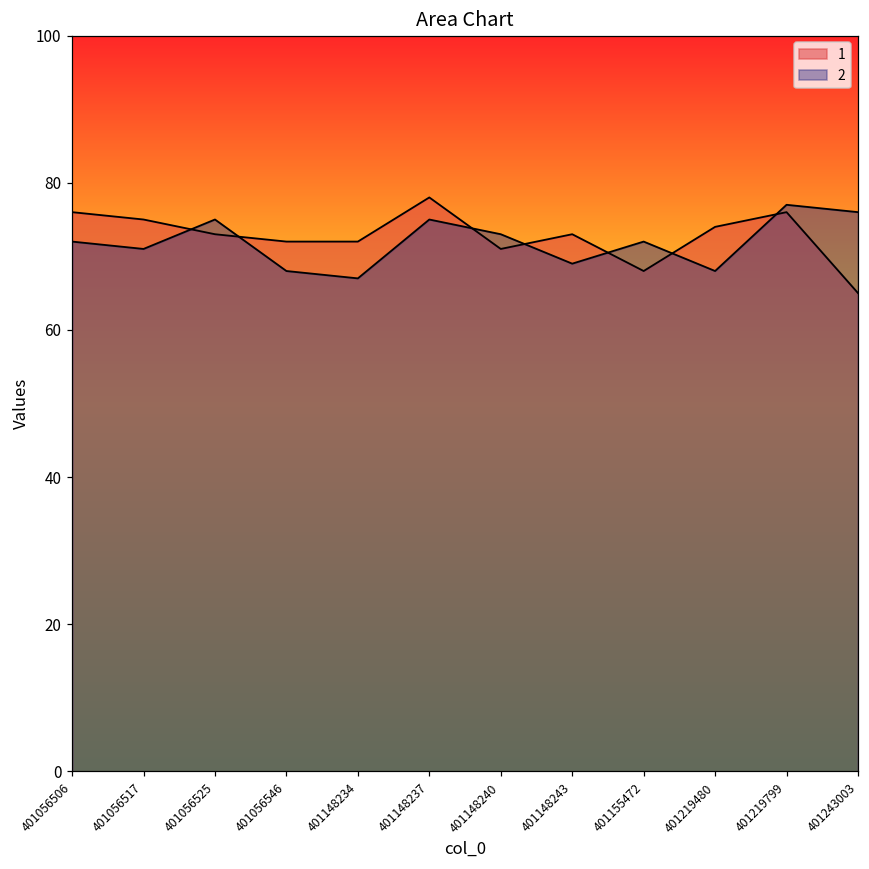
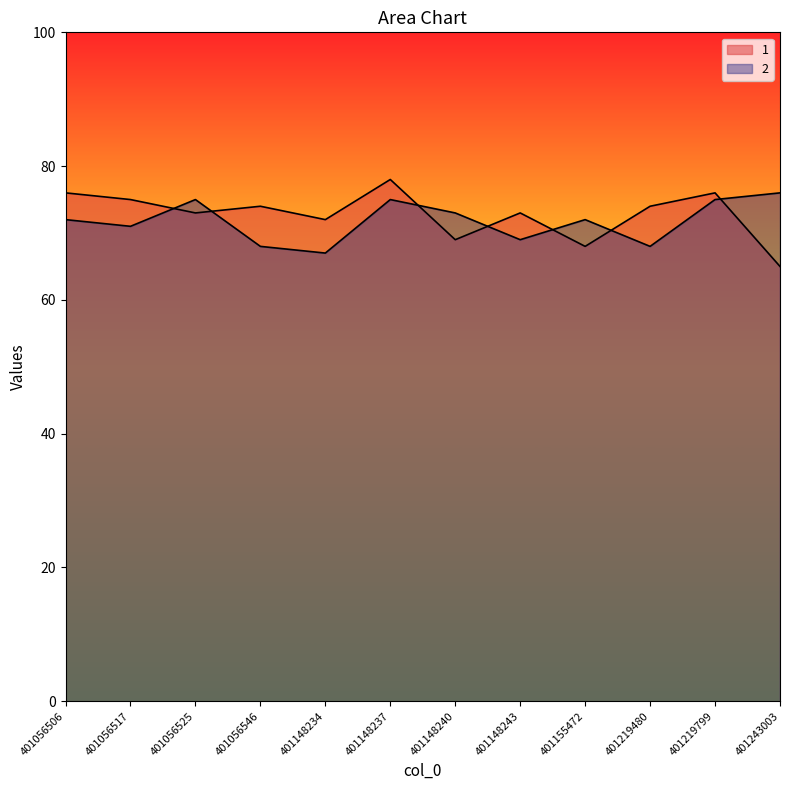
1, 401056546: 72 -> 74
1, 401148240: 71 -> 69
2, 401219799: 77 -> 75
